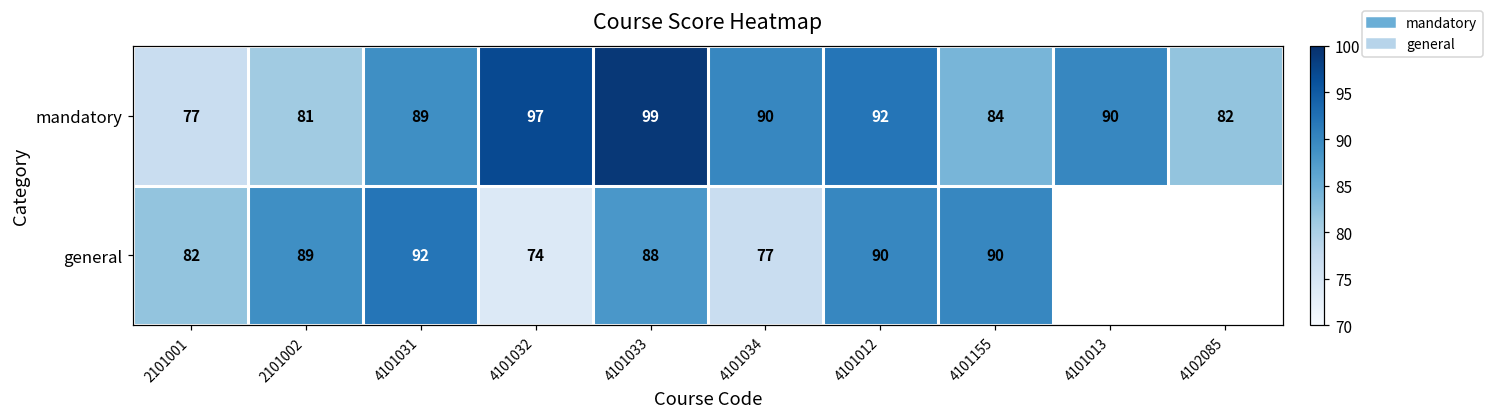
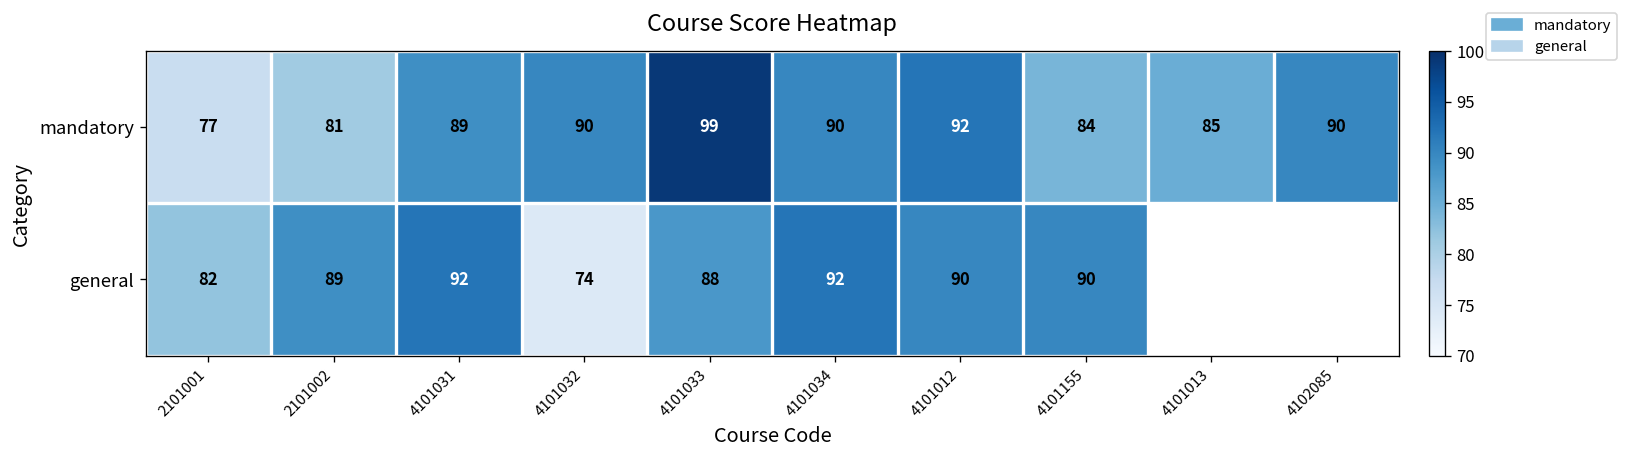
mandatory, 4101032: 97 -> 90
mandatory, 4101013: 90 -> 85
mandatory, 4102085: 82 -> 90
general, 4101034: 77 -> 92
